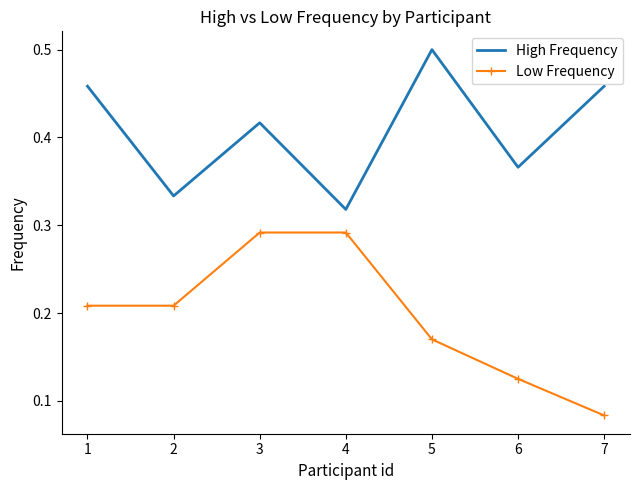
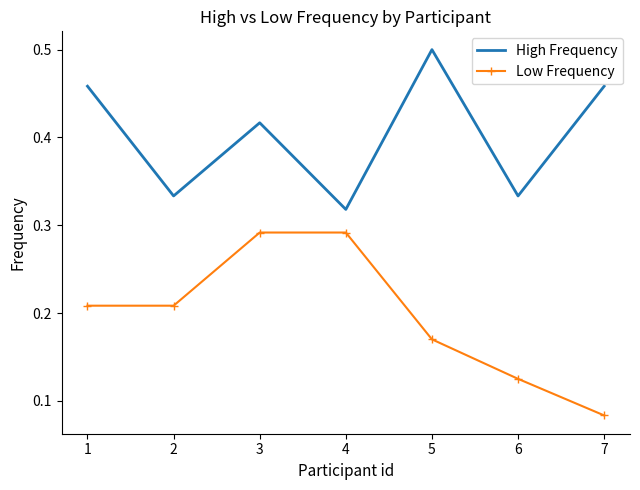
High Frequency, 6: 0.37 -> 0.33
